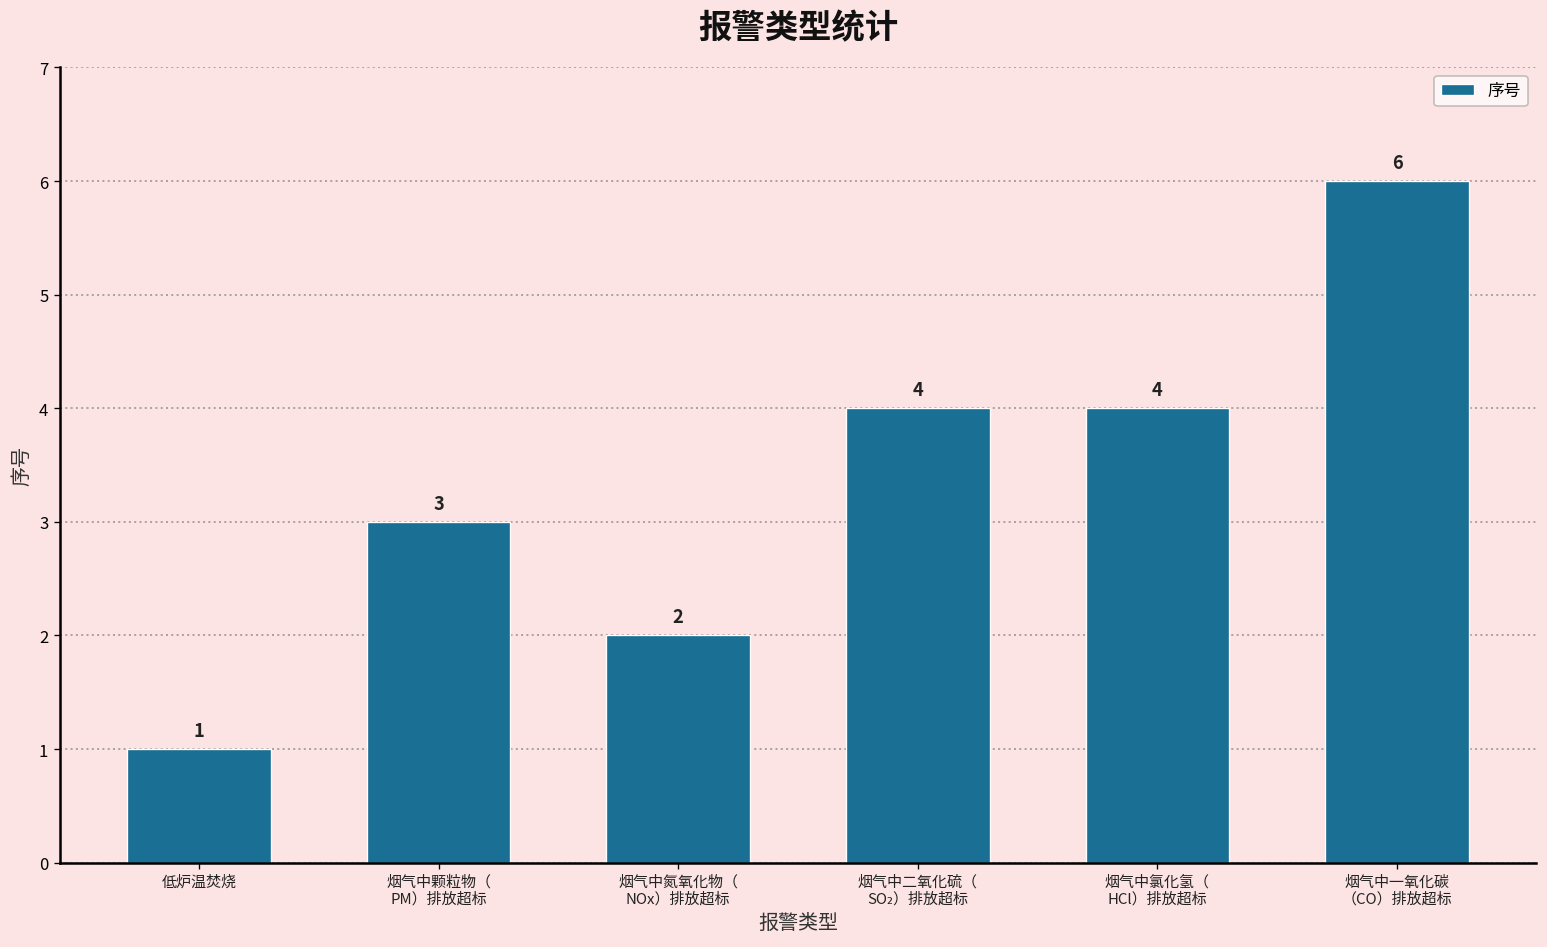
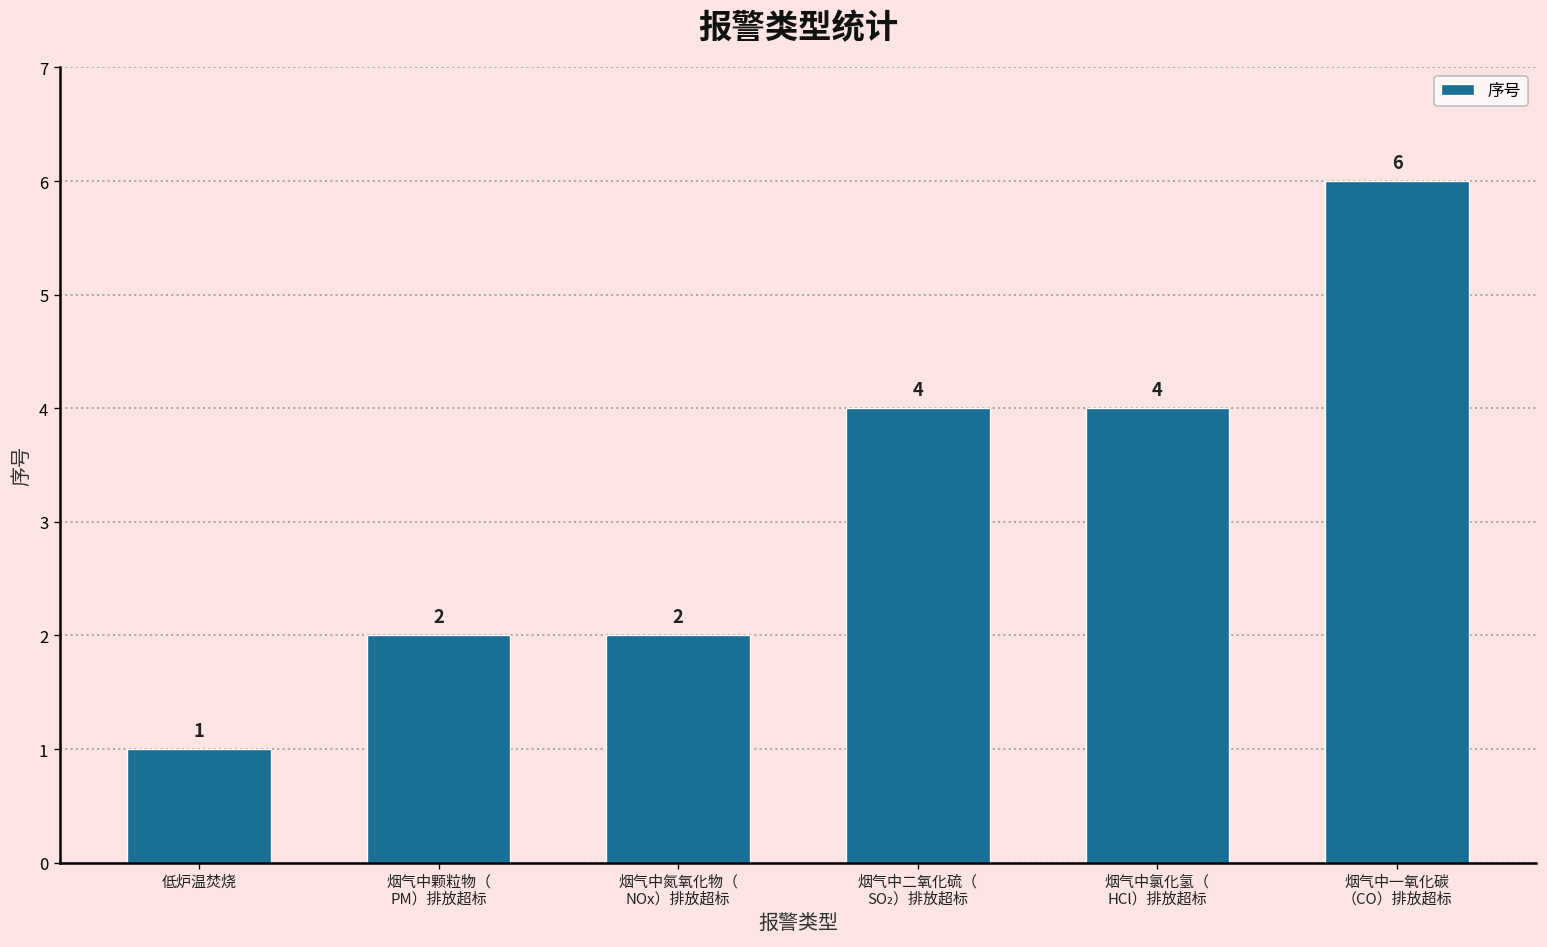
烟气中颗粒物（ PM）排放超标: 3 -> 2
